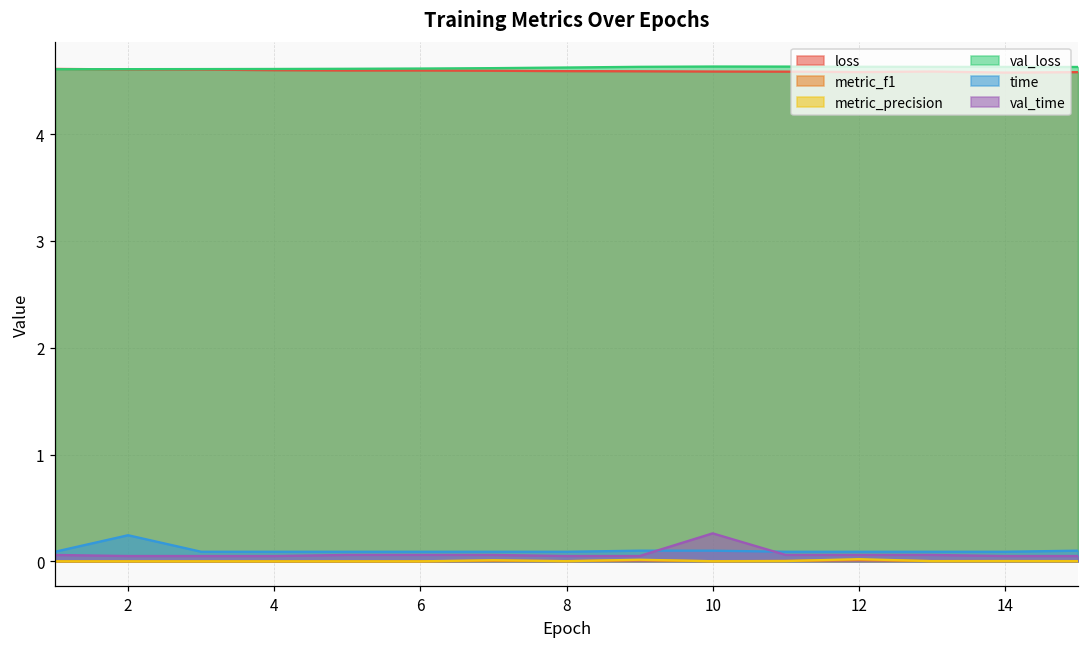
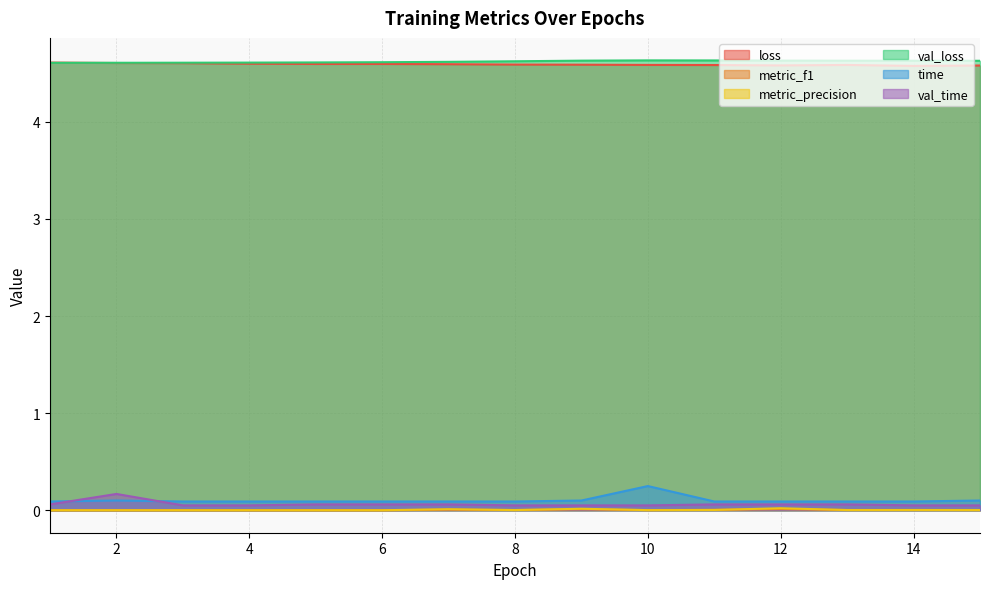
time, 2: 0.2 -> 0.1
val_time, 2: 0.1 -> 0.2
time, 10: 0.1 -> 0.2
val_time, 10: 0.3 -> 0.0
